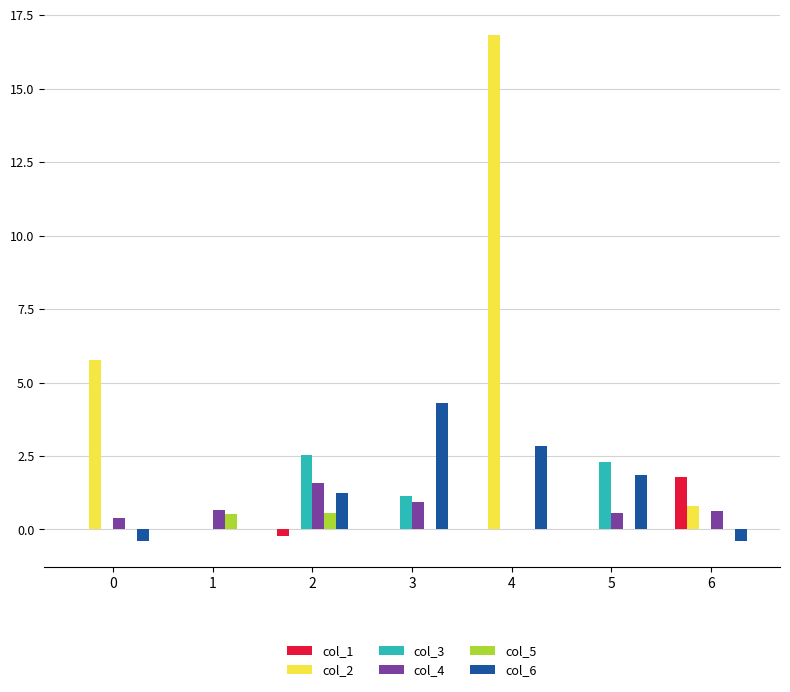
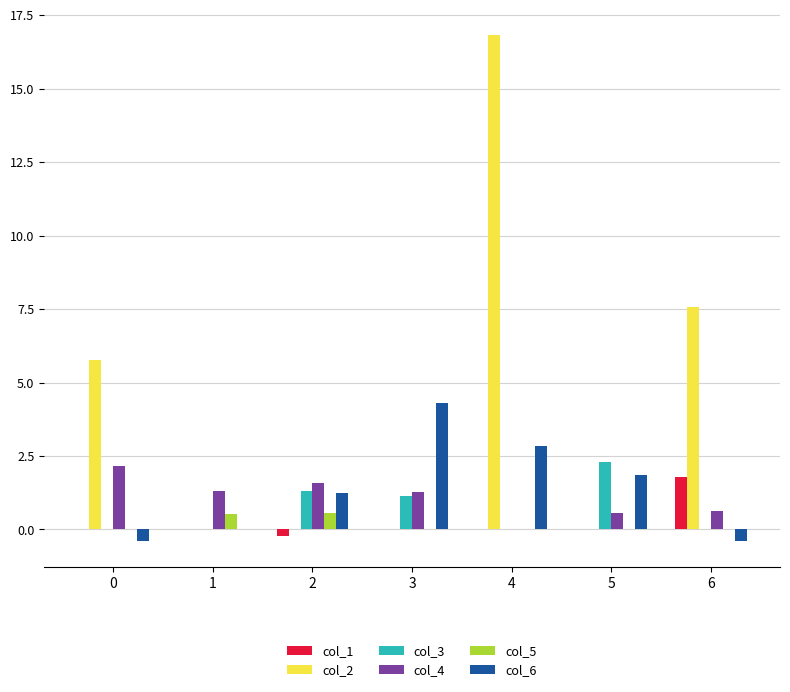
col_4, 0: 0.4 -> 2.2
col_4, 1: 0.7 -> 1.3
col_3, 2: 2.5 -> 1.3
col_4, 3: 0.9 -> 1.3
col_2, 6: 0.8 -> 7.6
